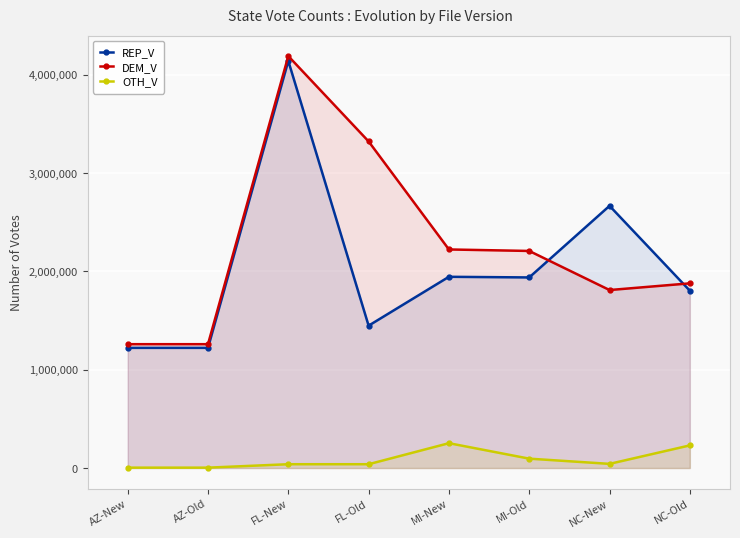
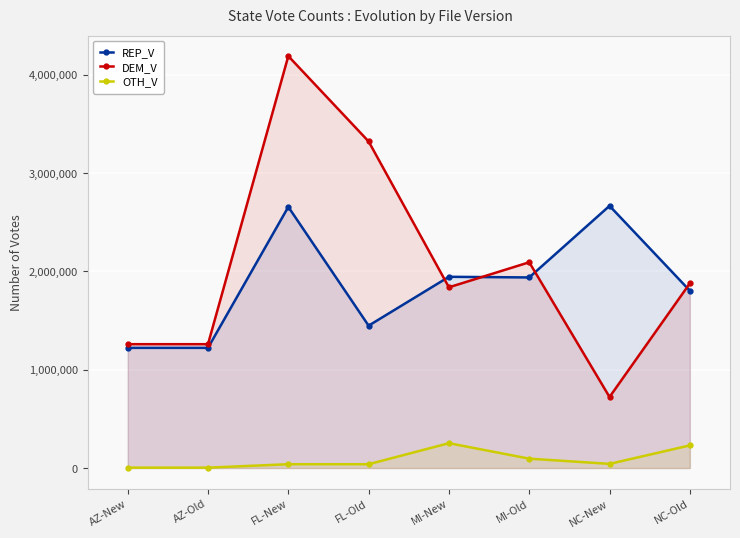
REP_V, FL-New: 4,100,000 -> 2,700,000
DEM_V, MI-New: 2,200,000 -> 1,800,000
DEM_V, MI-Old: 2,200,000 -> 2,100,000
DEM_V, NC-New: 1,800,000 -> 700,000
